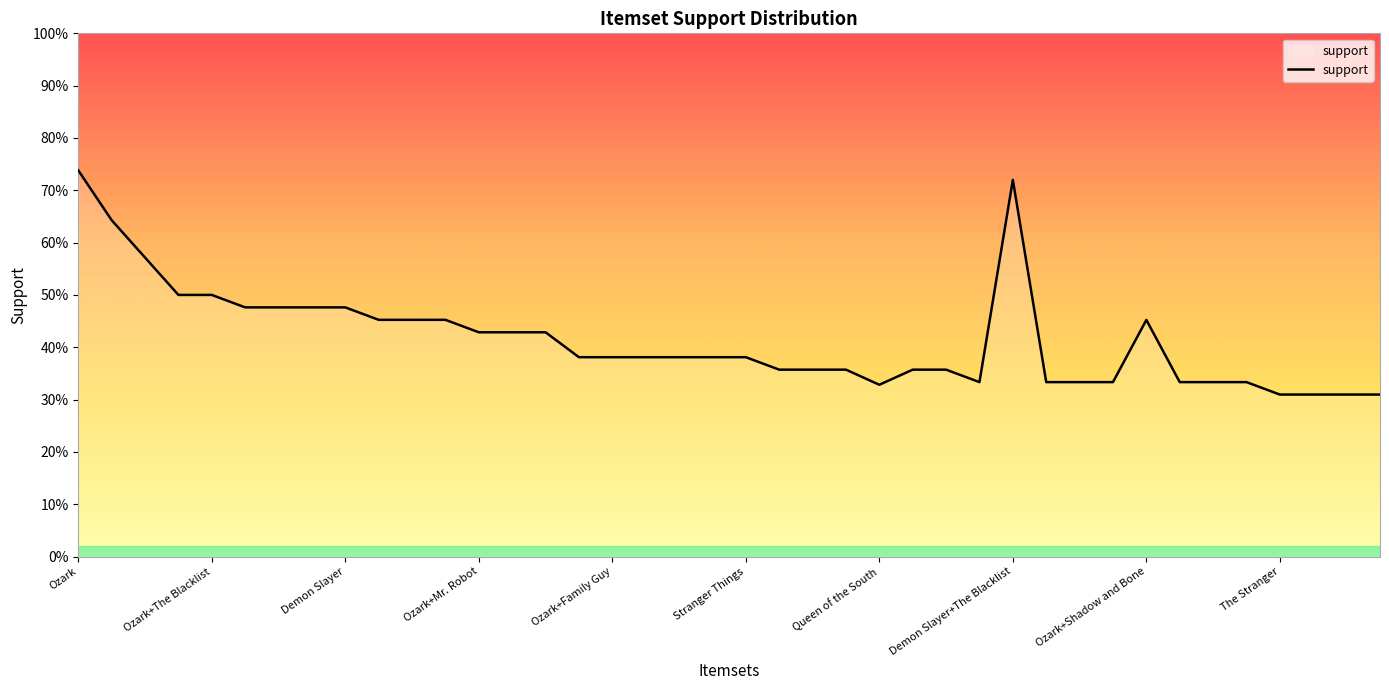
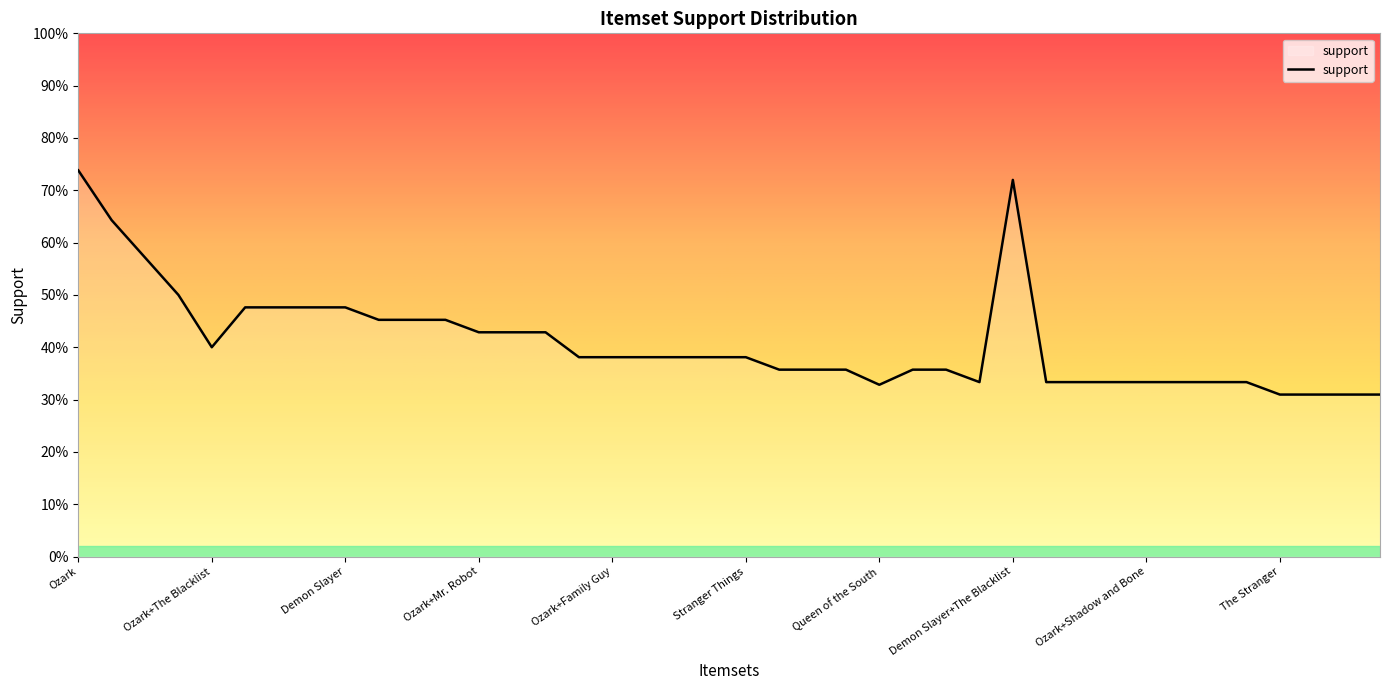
Ozark+The Blacklist: 50% -> 40%
Ozark+Shadow and Bone: 45% -> 33%
